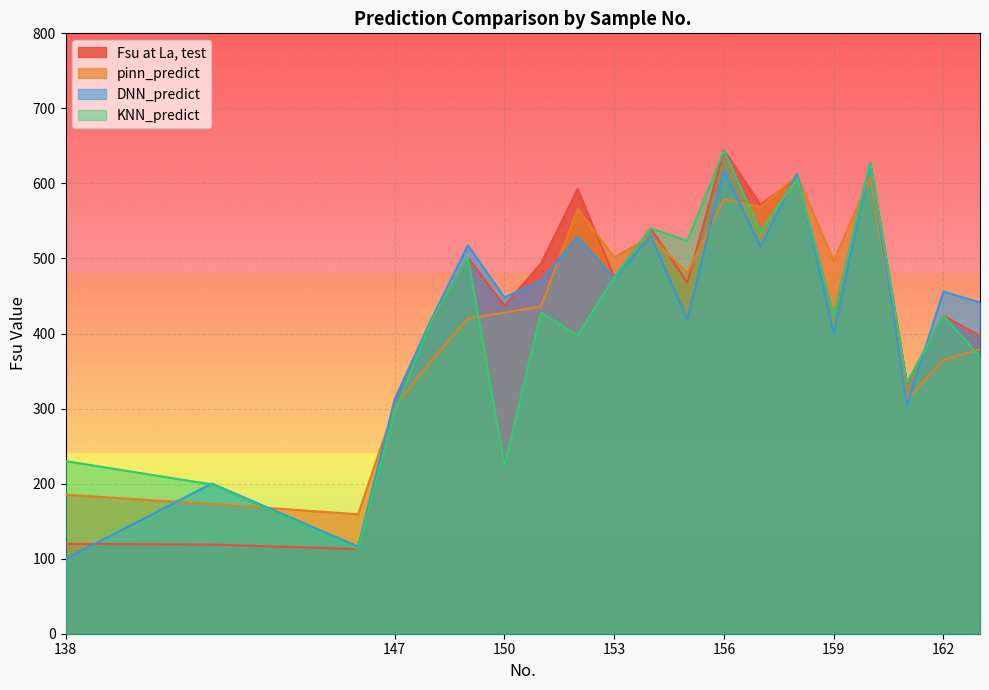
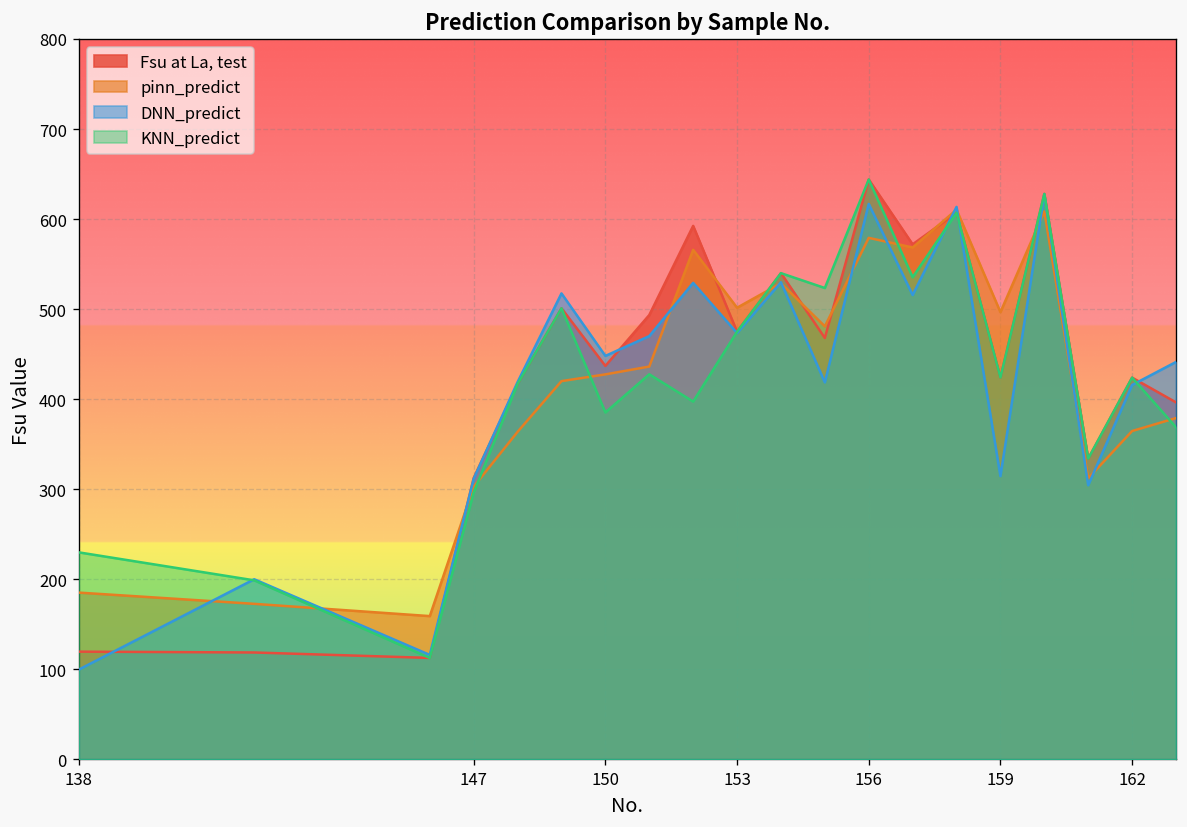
KNN_predict, 150: 220 -> 390
DNN_predict, 159: 400 -> 310
DNN_predict, 162: 460 -> 420
